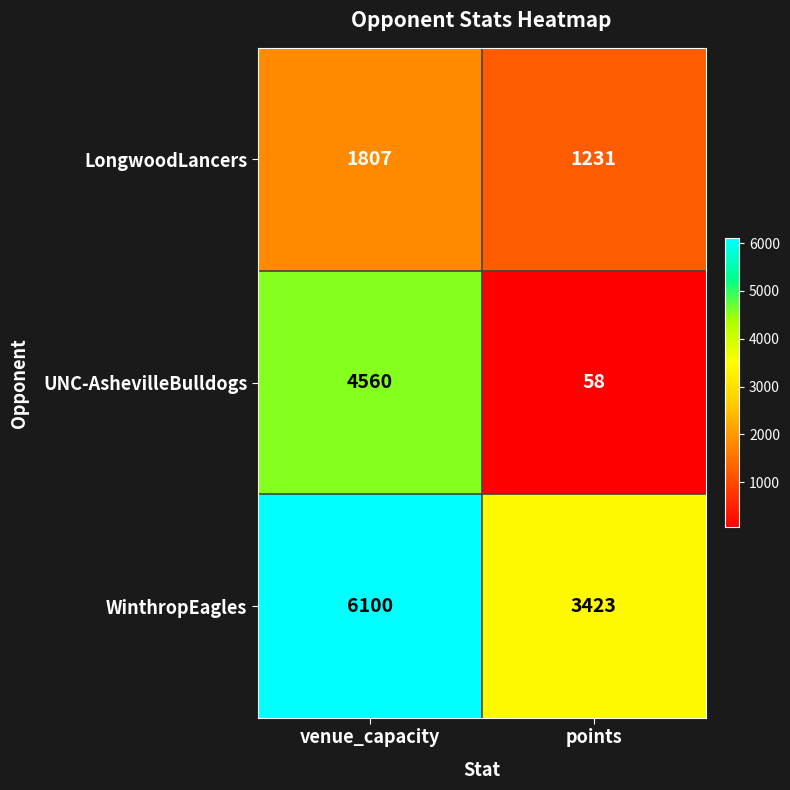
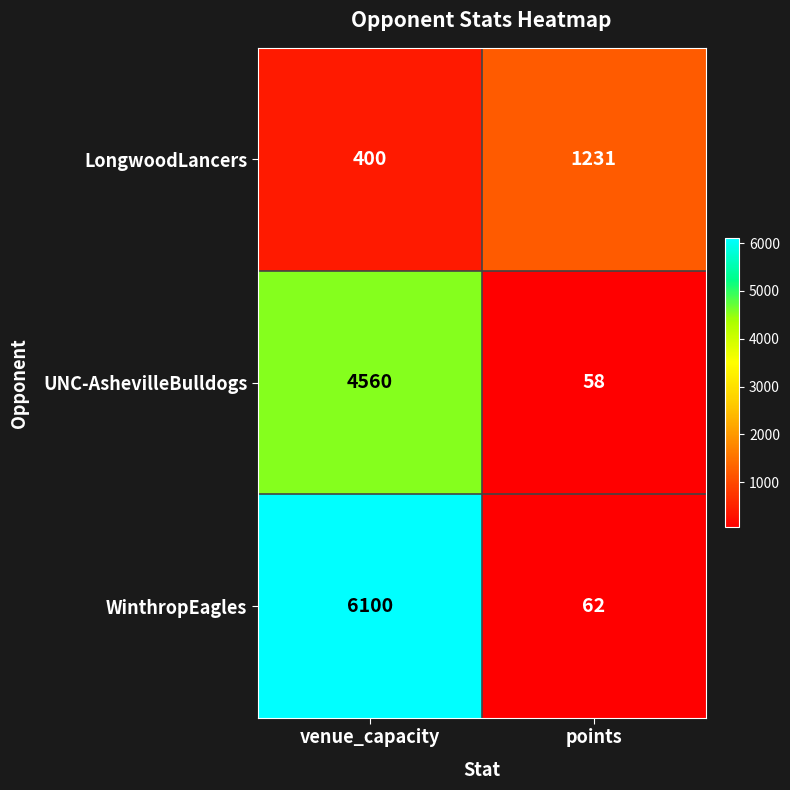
LongwoodLancers, venue_capacity: 1807 -> 400
WinthropEagles, points: 3423 -> 62
